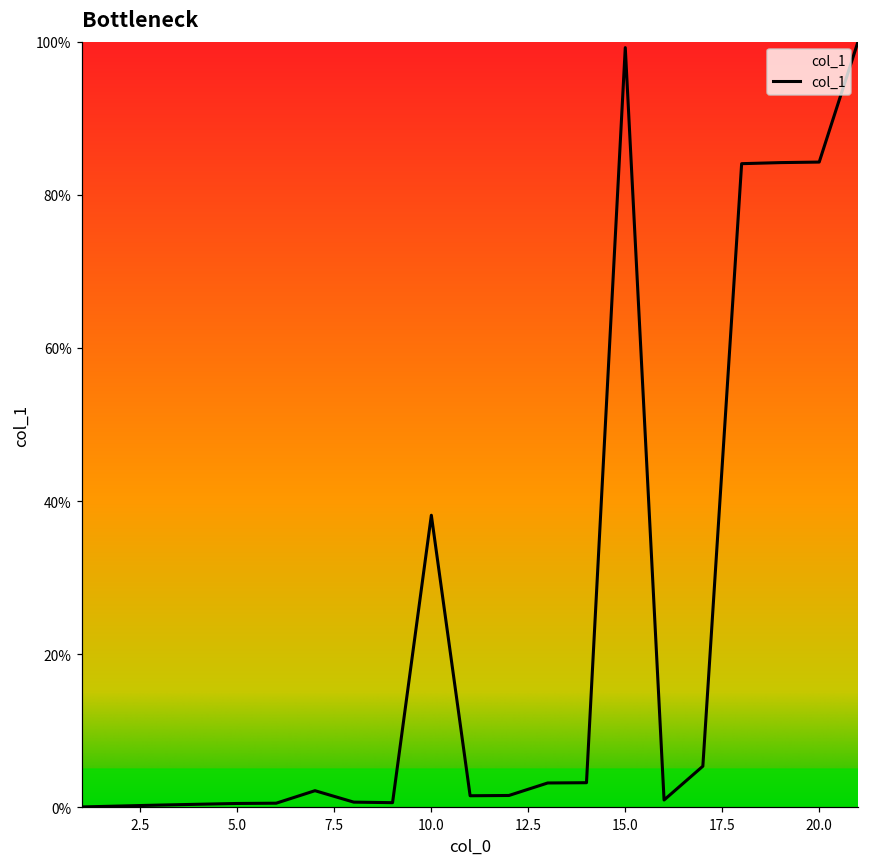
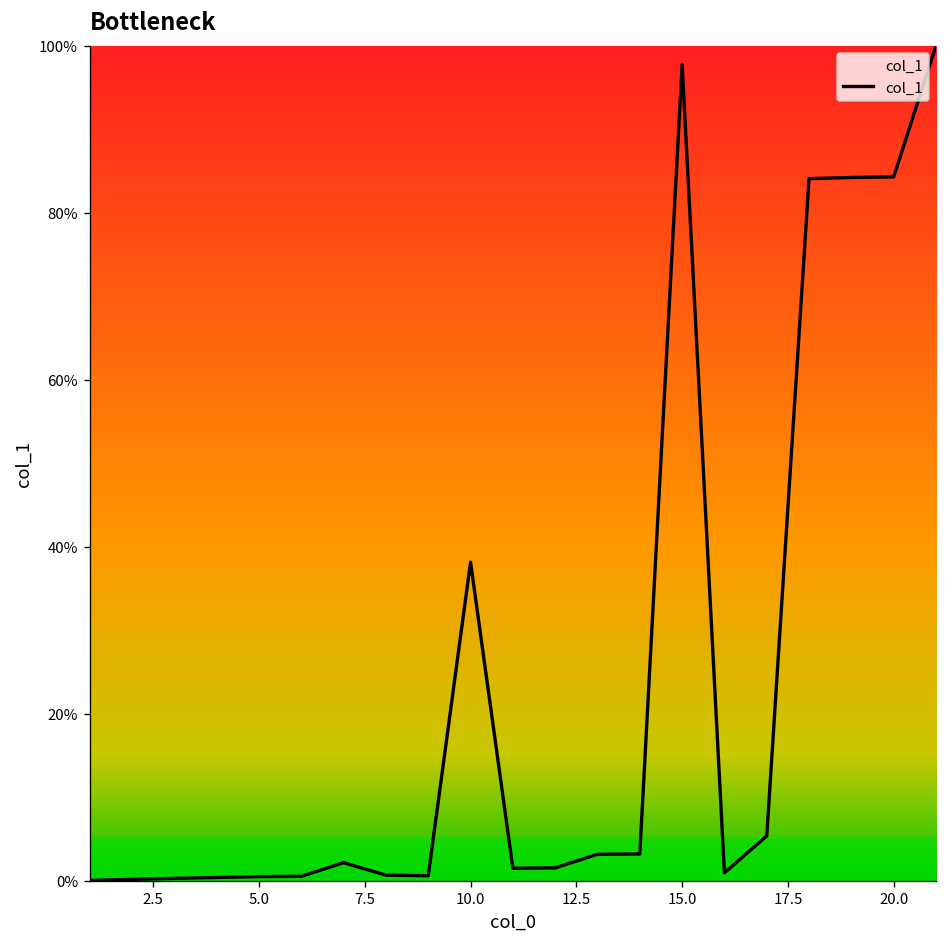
15.0: 99% -> 98%
